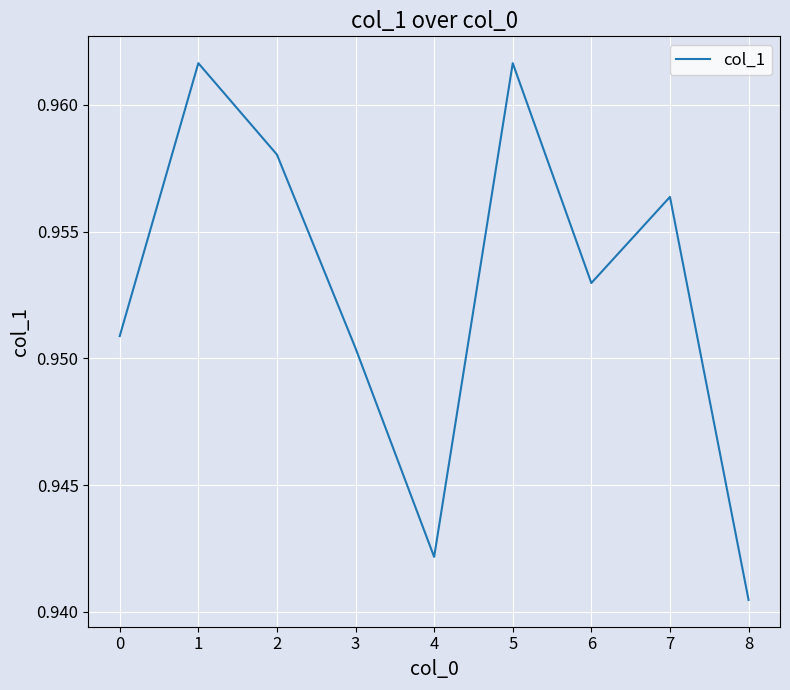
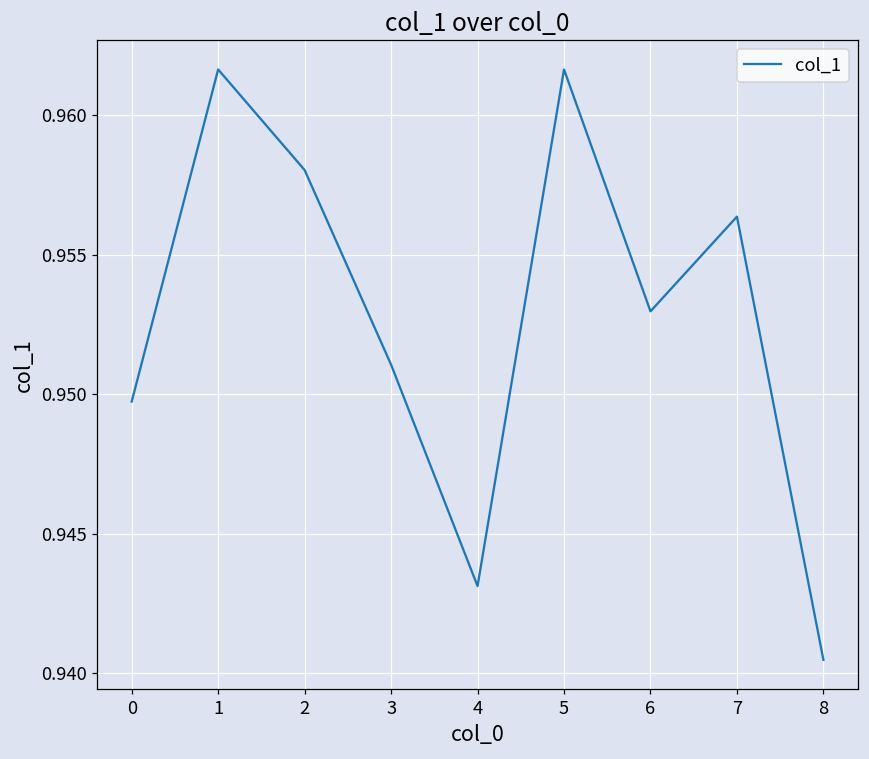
0: 0.9509 -> 0.9497
3: 0.9504 -> 0.9511
4: 0.9422 -> 0.9431
